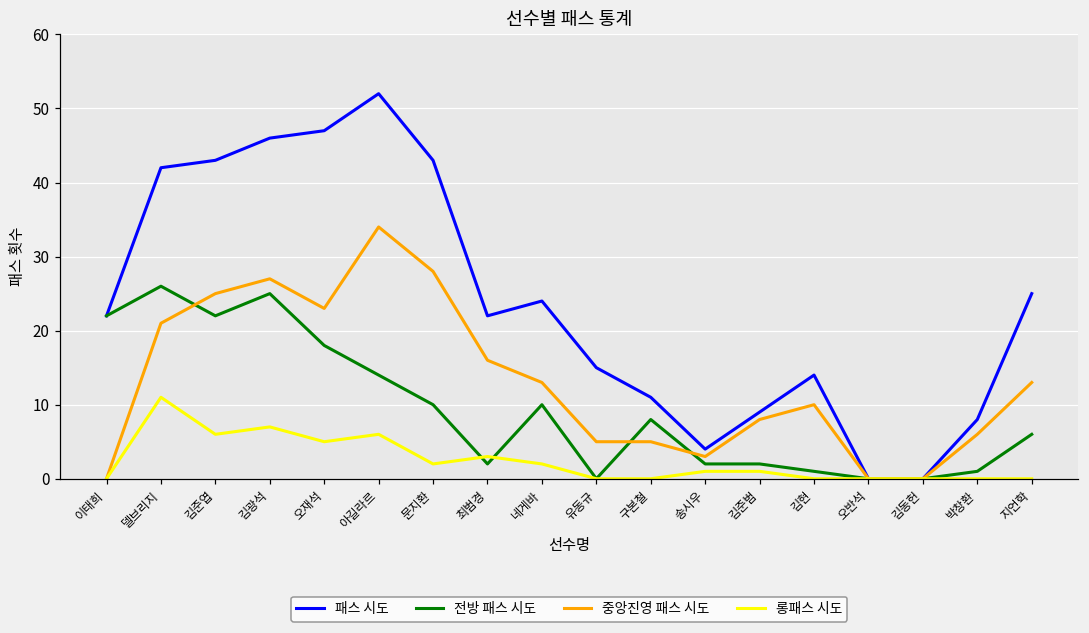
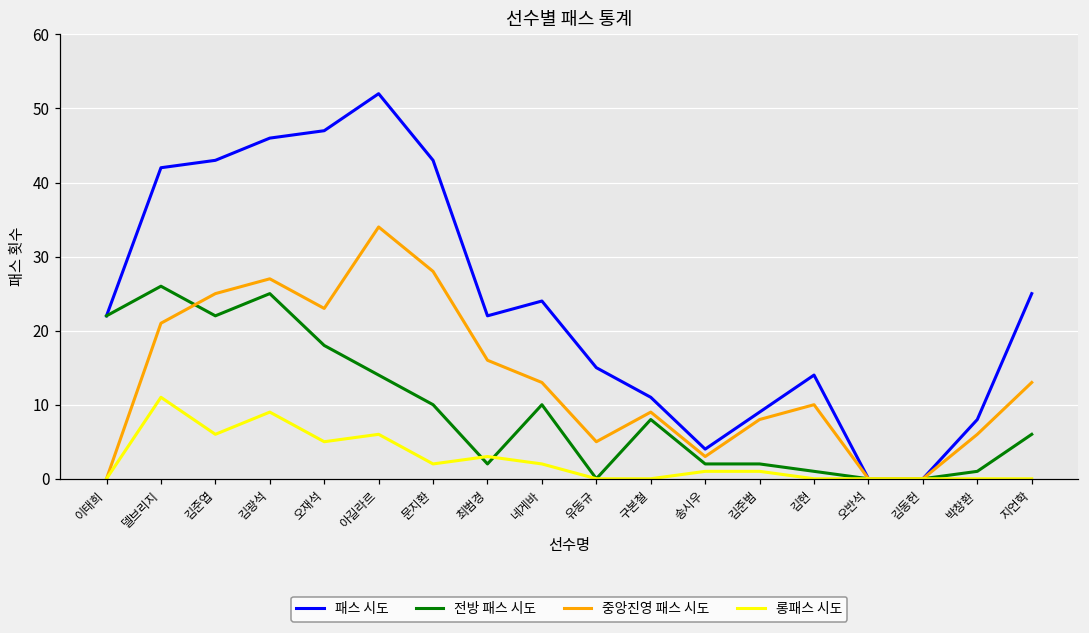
롱패스 시도, 김광석: 7 -> 9
중앙진영 패스 시도, 구본철: 5 -> 9
